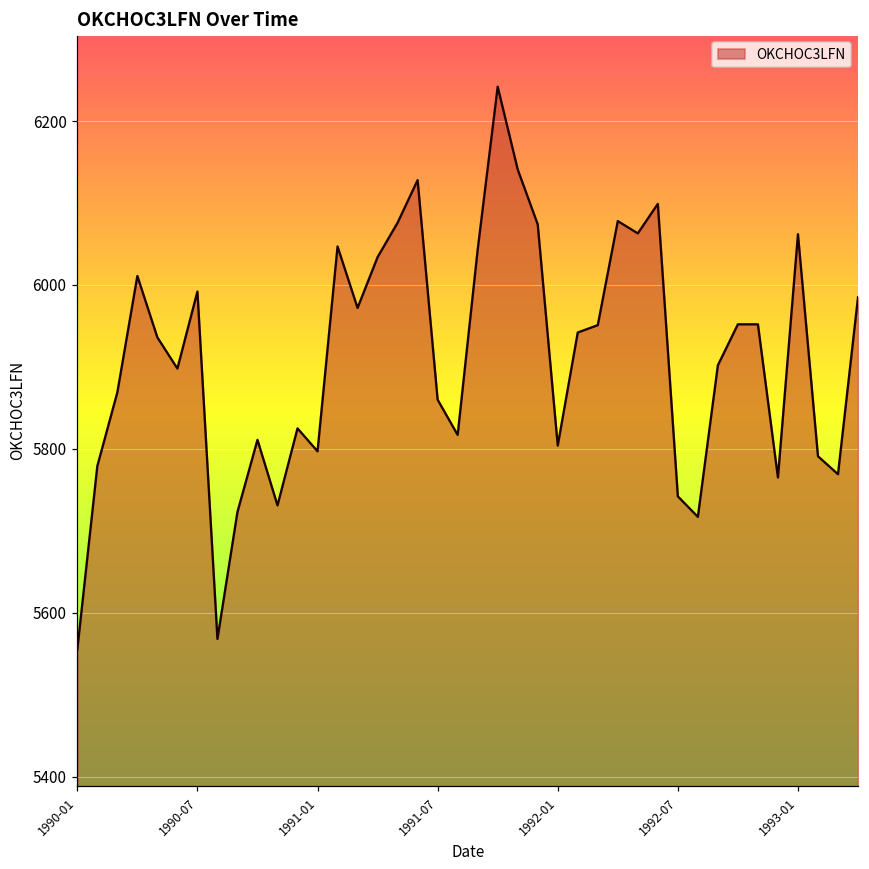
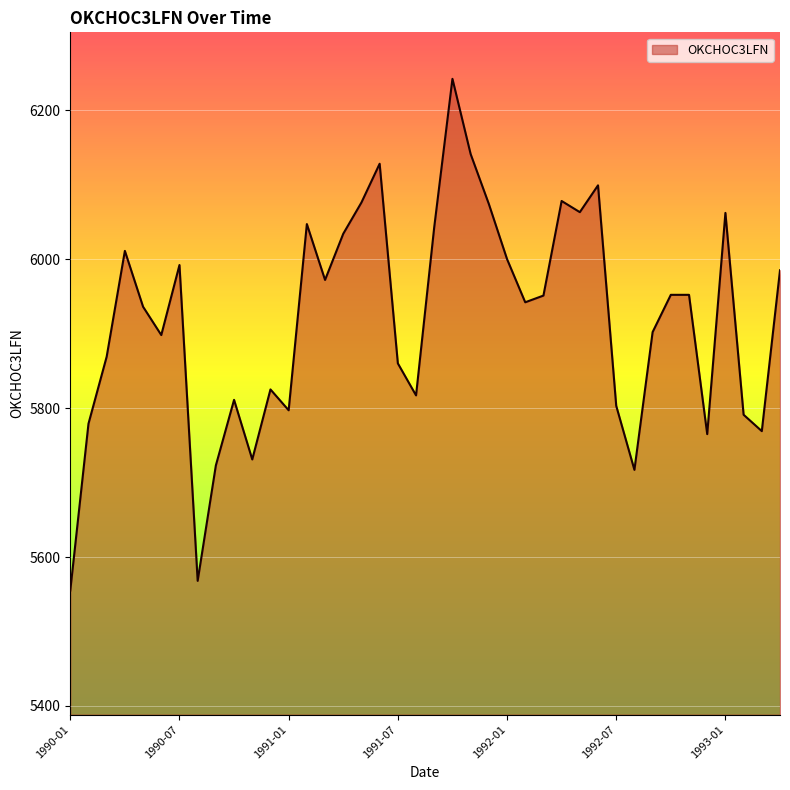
1992-01: 5800 -> 6000
1992-07: 5740 -> 5800
